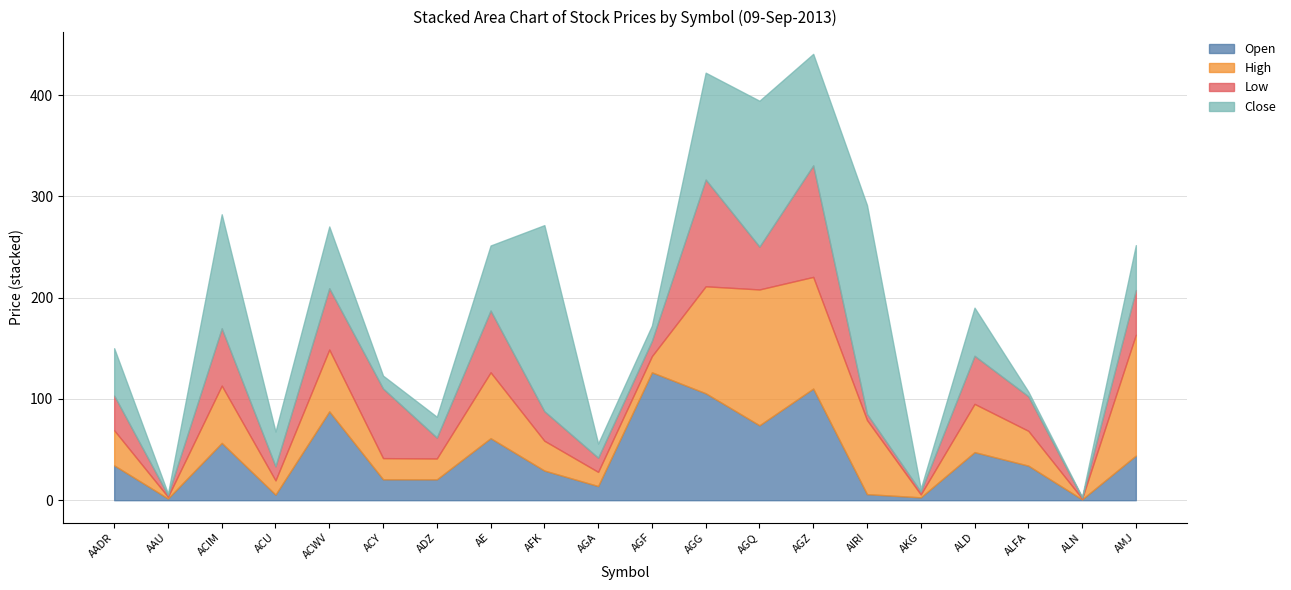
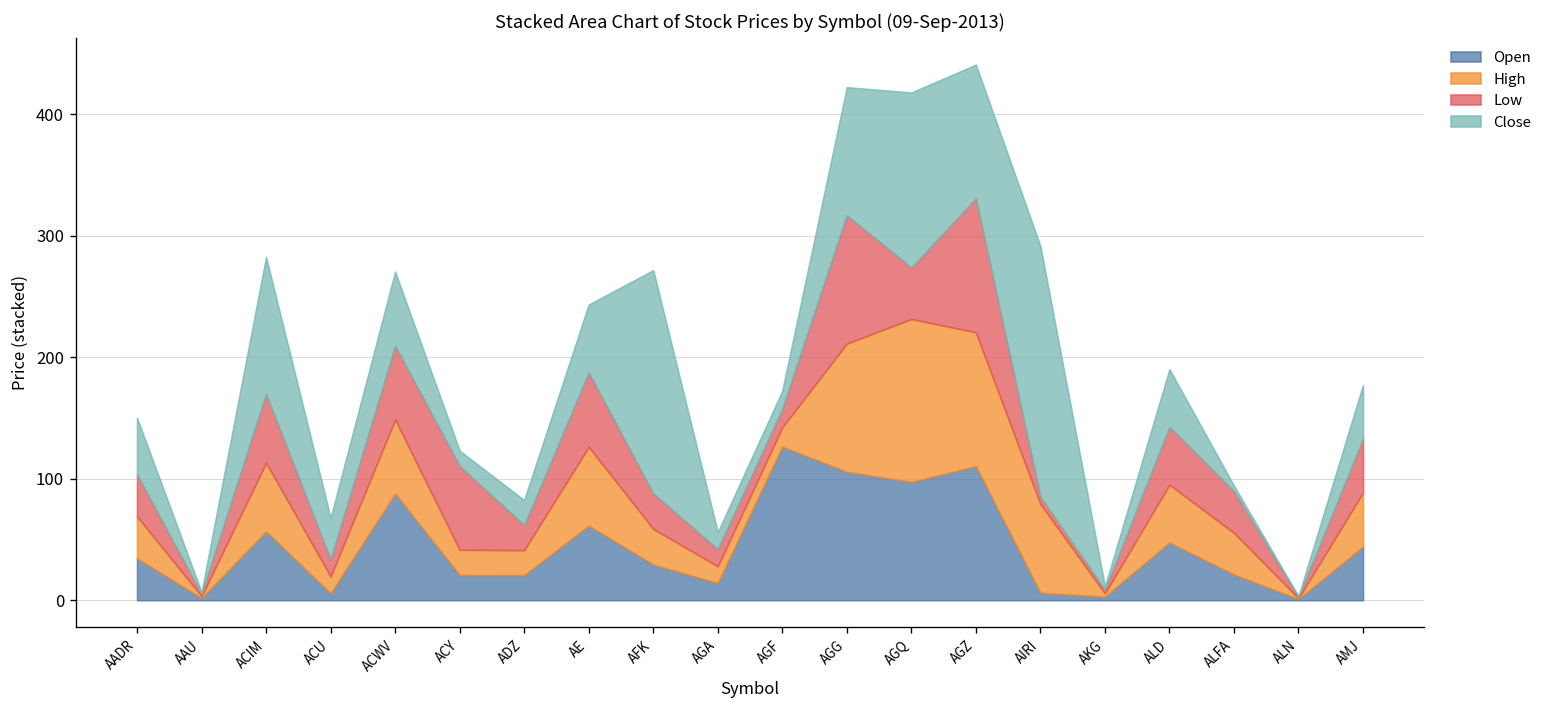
Close, AE: 64 -> 56
Open, AGQ: 74 -> 97
Open, ALFA: 34 -> 21
High, AMJ: 119 -> 45
